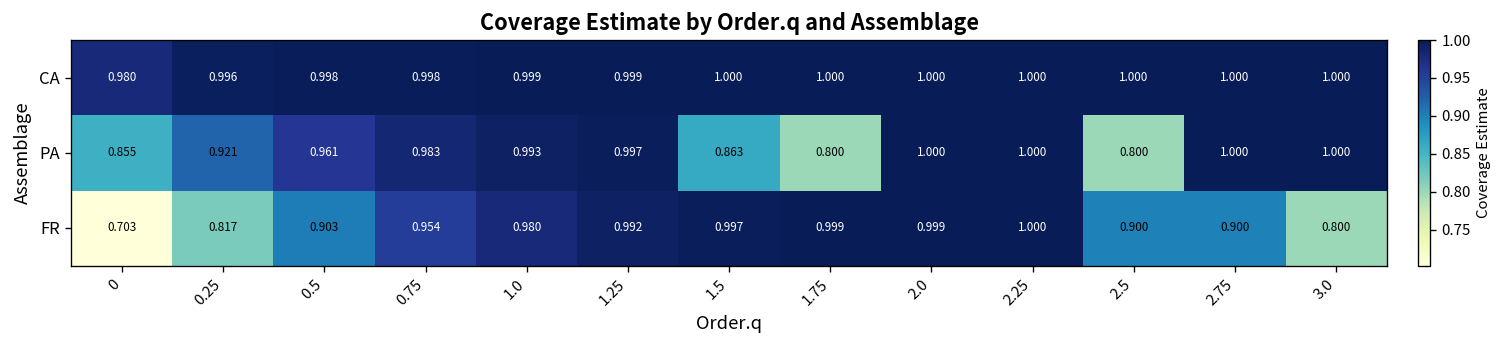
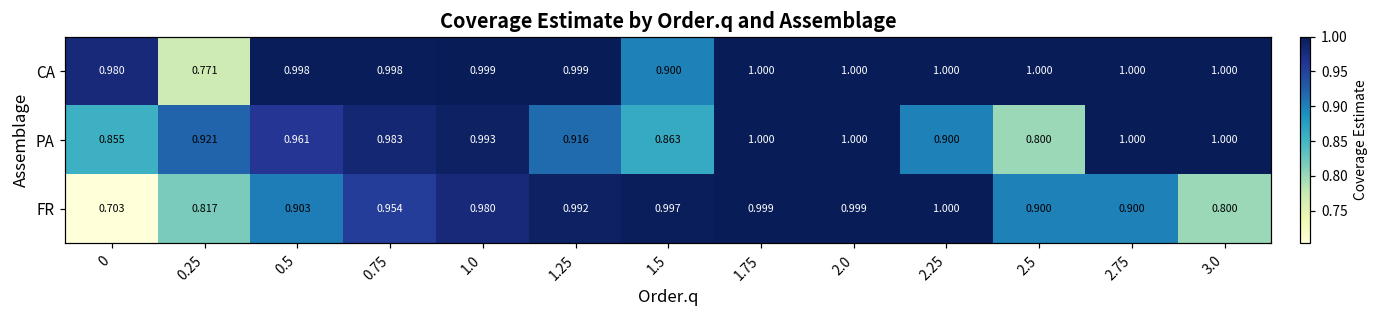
CA, 0.25: 0.996 -> 0.771
CA, 1.5: 1.000 -> 0.900
PA, 1.25: 0.997 -> 0.916
PA, 1.75: 0.800 -> 1.000
PA, 2.25: 1.000 -> 0.900
